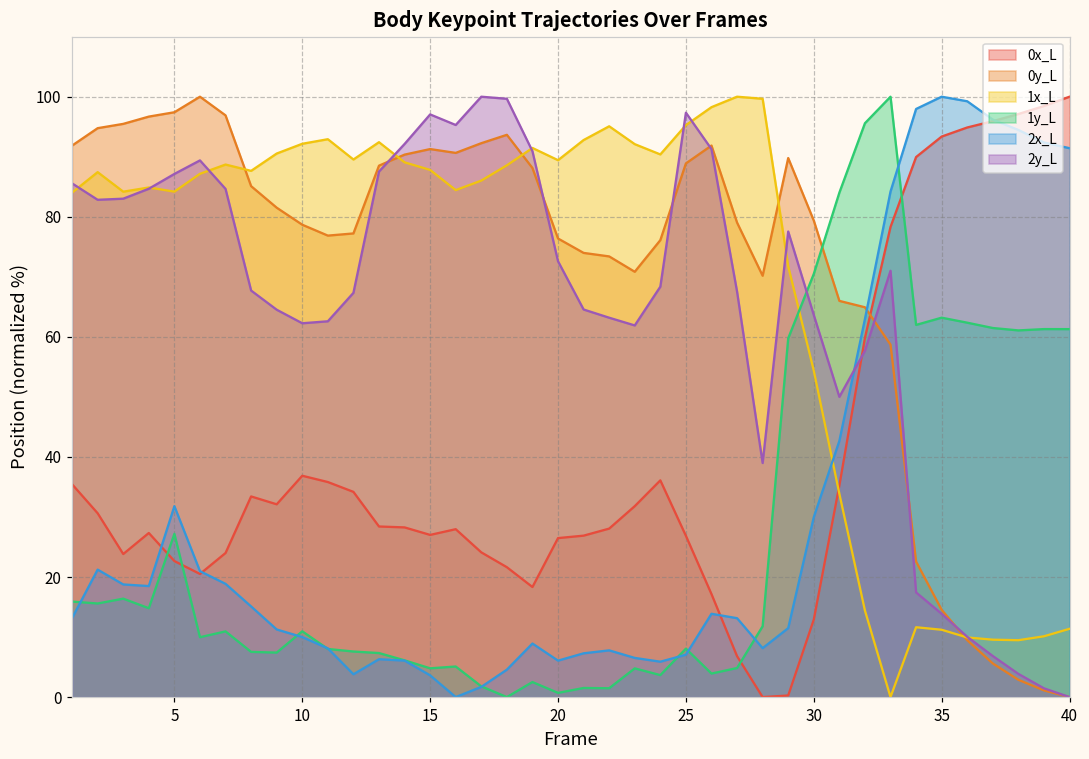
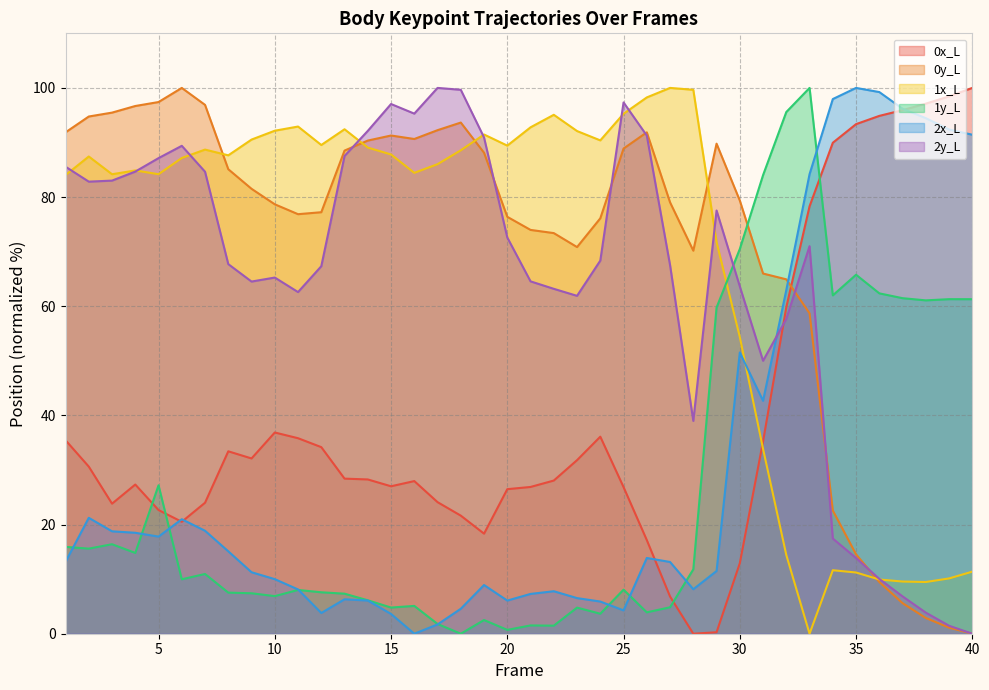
2x_L, 5: 32 -> 18
1y_L, 10: 11 -> 7
2y_L, 10: 62 -> 65
2x_L, 25: 7 -> 4
2x_L, 30: 30 -> 52
1y_L, 35: 63 -> 66
